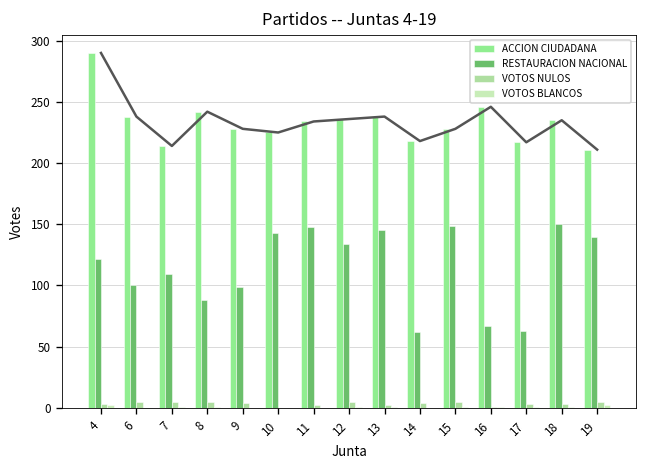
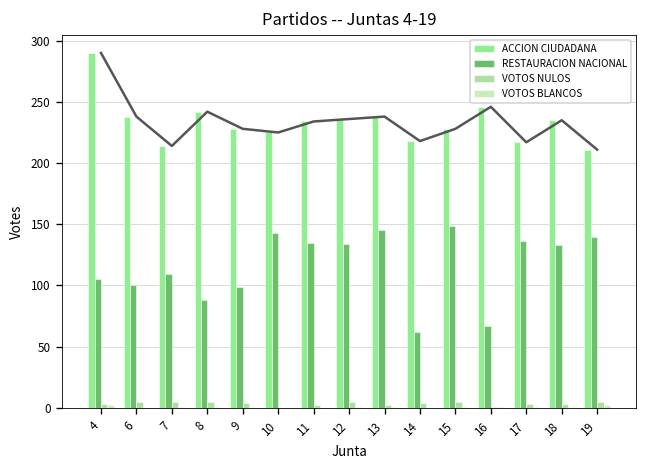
RESTAURACION NACIONAL, 4: 122 -> 105
RESTAURACION NACIONAL, 11: 148 -> 135
RESTAURACION NACIONAL, 17: 63 -> 136
RESTAURACION NACIONAL, 18: 150 -> 133
